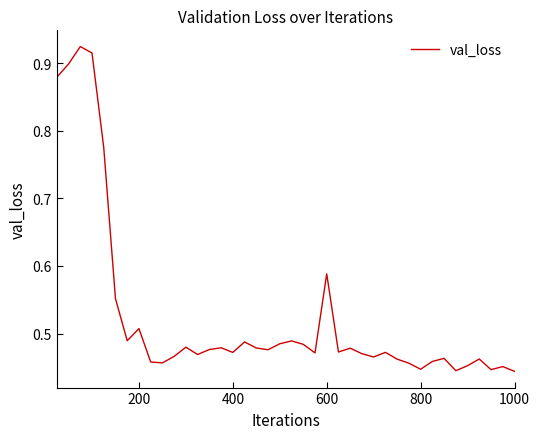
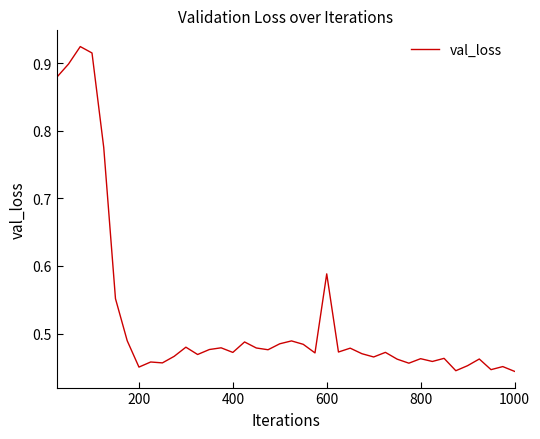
200: 0.51 -> 0.45
800: 0.45 -> 0.46
